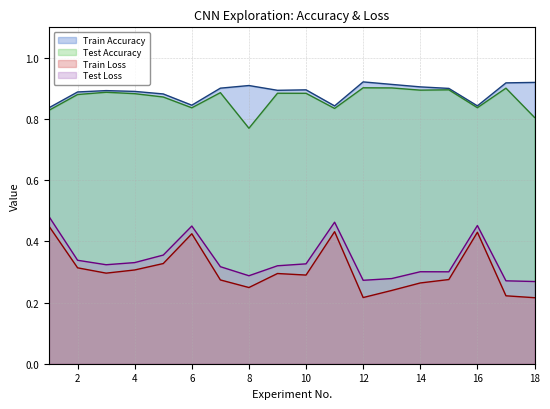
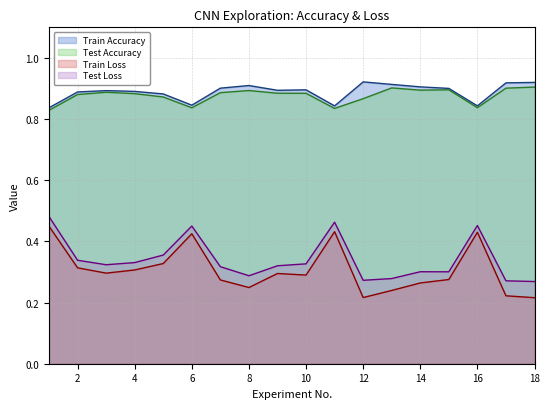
Test Accuracy, 8: 0.77 -> 0.89
Test Accuracy, 12: 0.90 -> 0.87
Test Accuracy, 18: 0.81 -> 0.90
